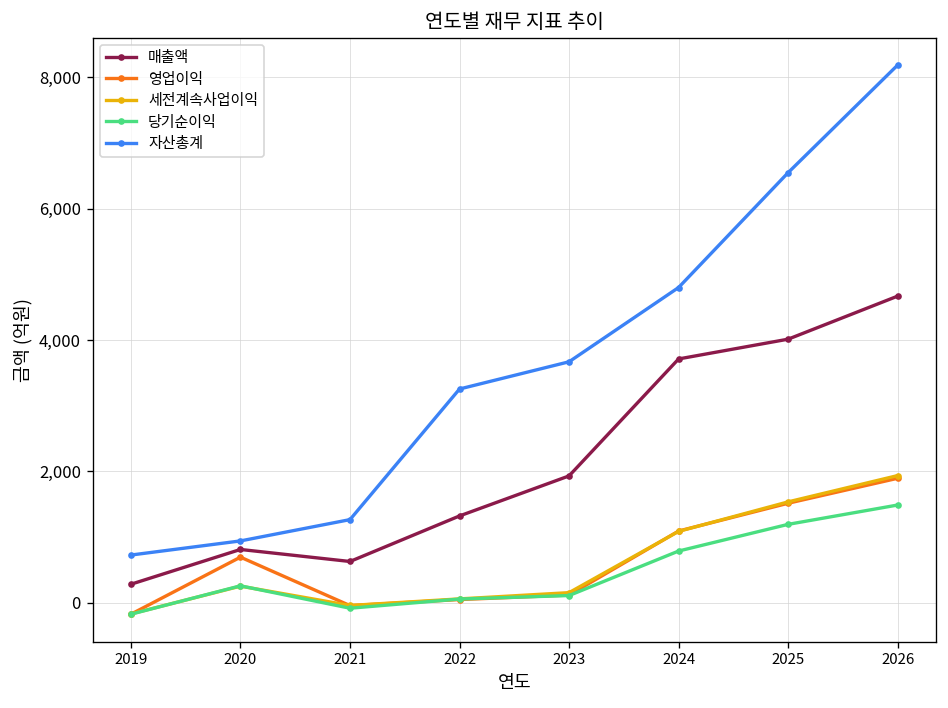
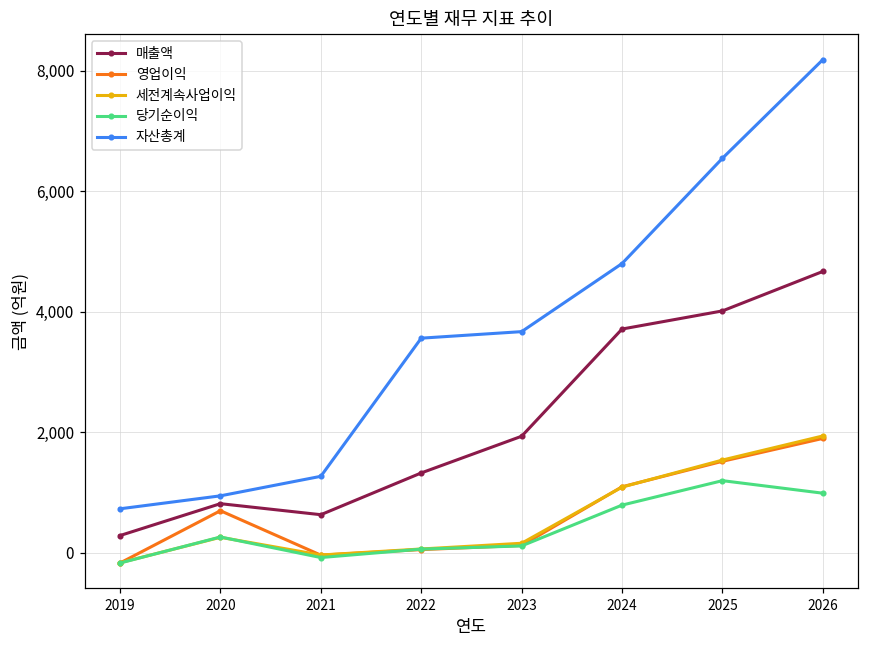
자산총계, 2022: 3,300 -> 3,600
당기순이익, 2026: 1,500 -> 1,000
